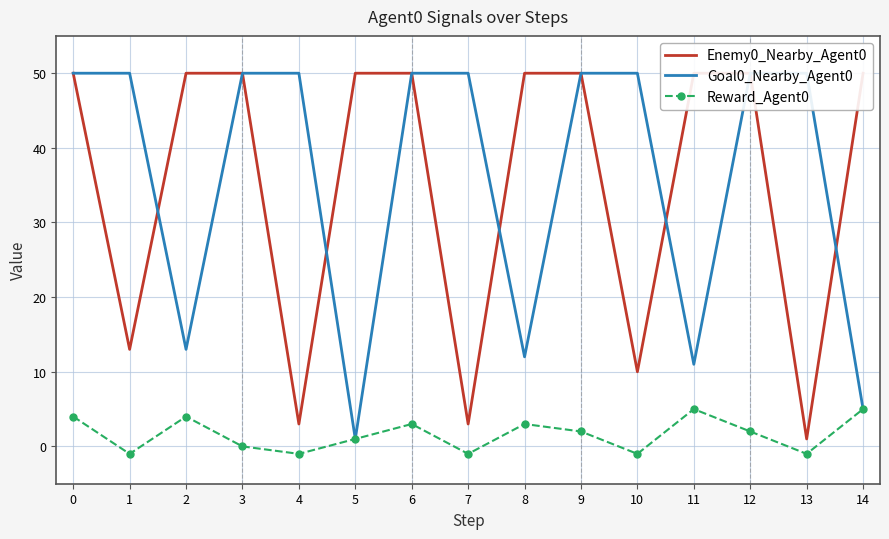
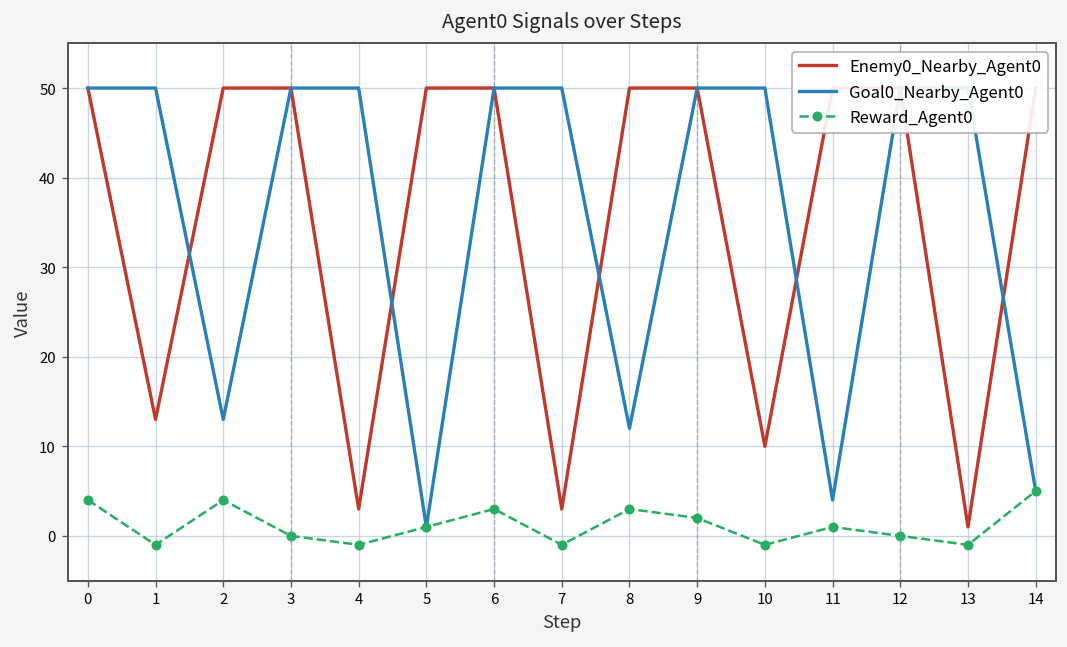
Goal0_Nearby_Agent0, 11: 11 -> 4
Reward_Agent0, 11: 5 -> 1
Reward_Agent0, 12: 2 -> 0
